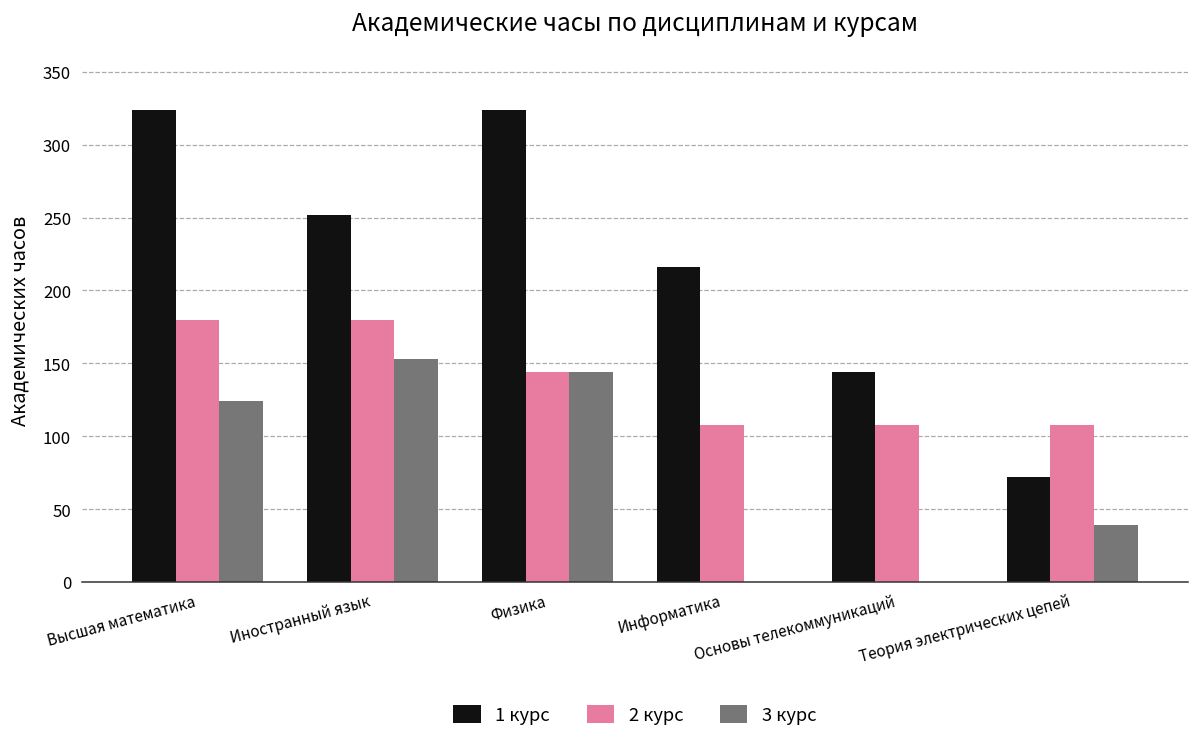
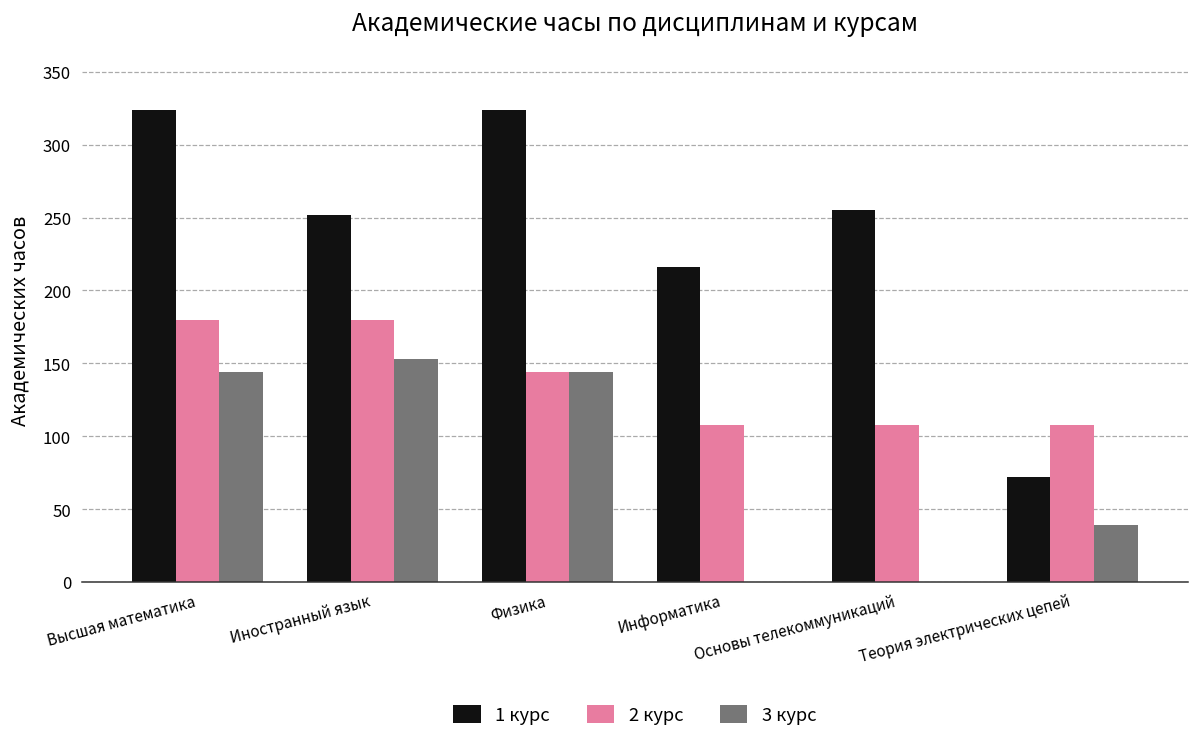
3 курс, Высшая математика: 124 -> 144
1 курс, Основы телекоммуникаций: 144 -> 255
